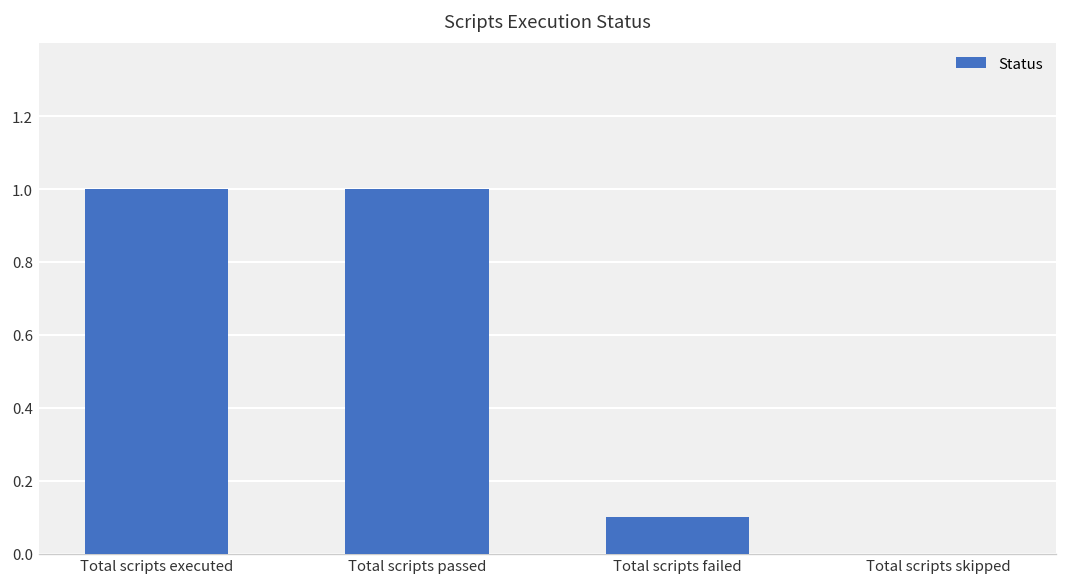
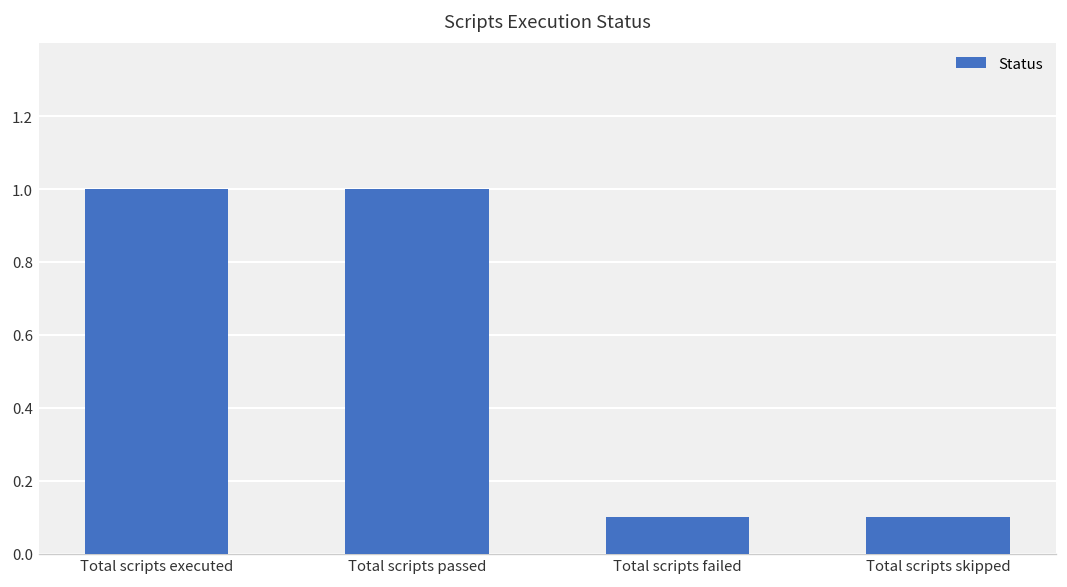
Total scripts skipped: 0.0 -> 0.1
